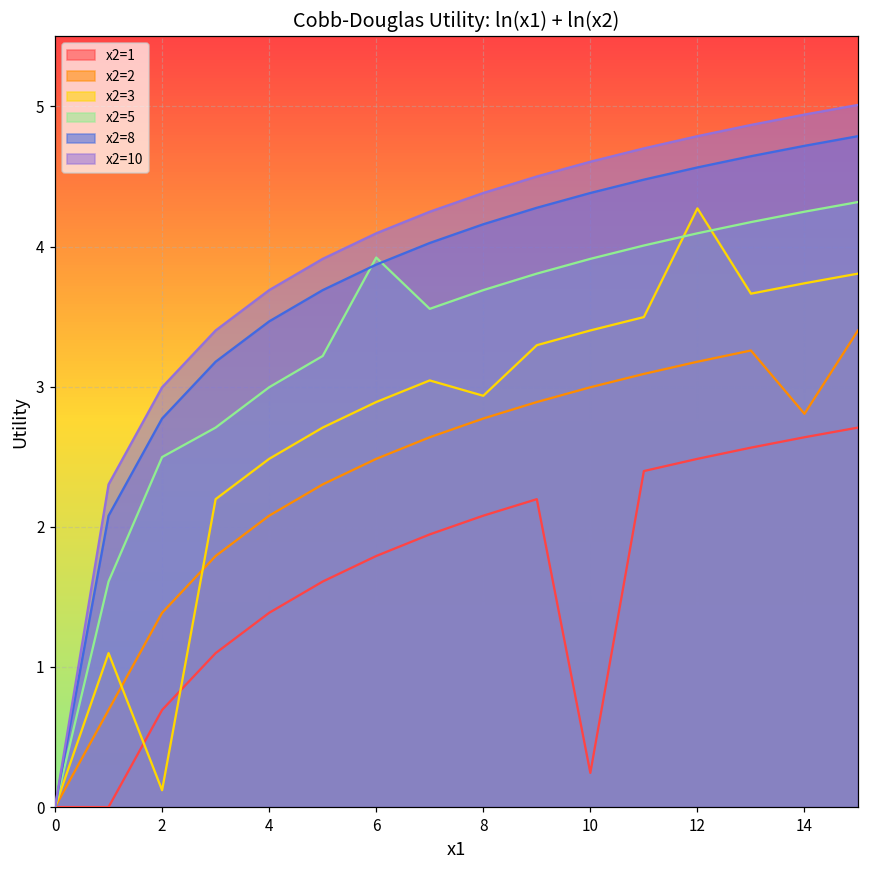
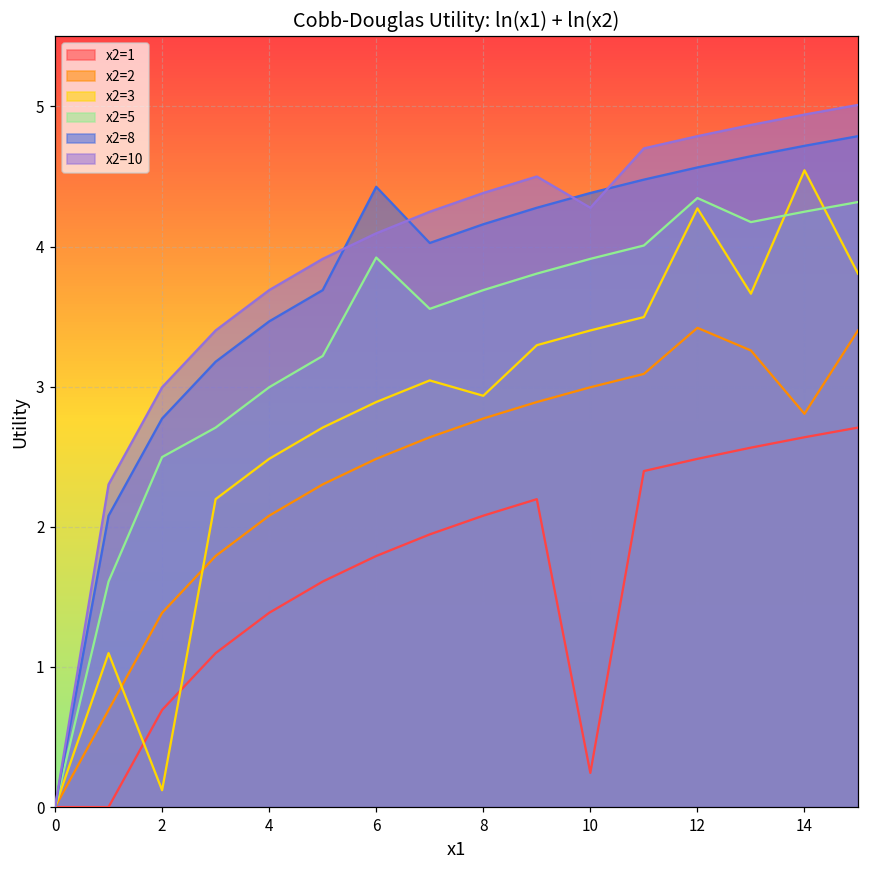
x2=8, 6: 3.87 -> 4.43
x2=10, 10: 4.61 -> 4.28
x2=2, 12: 3.18 -> 3.42
x2=5, 12: 4.09 -> 4.35
x2=3, 14: 3.74 -> 4.54
